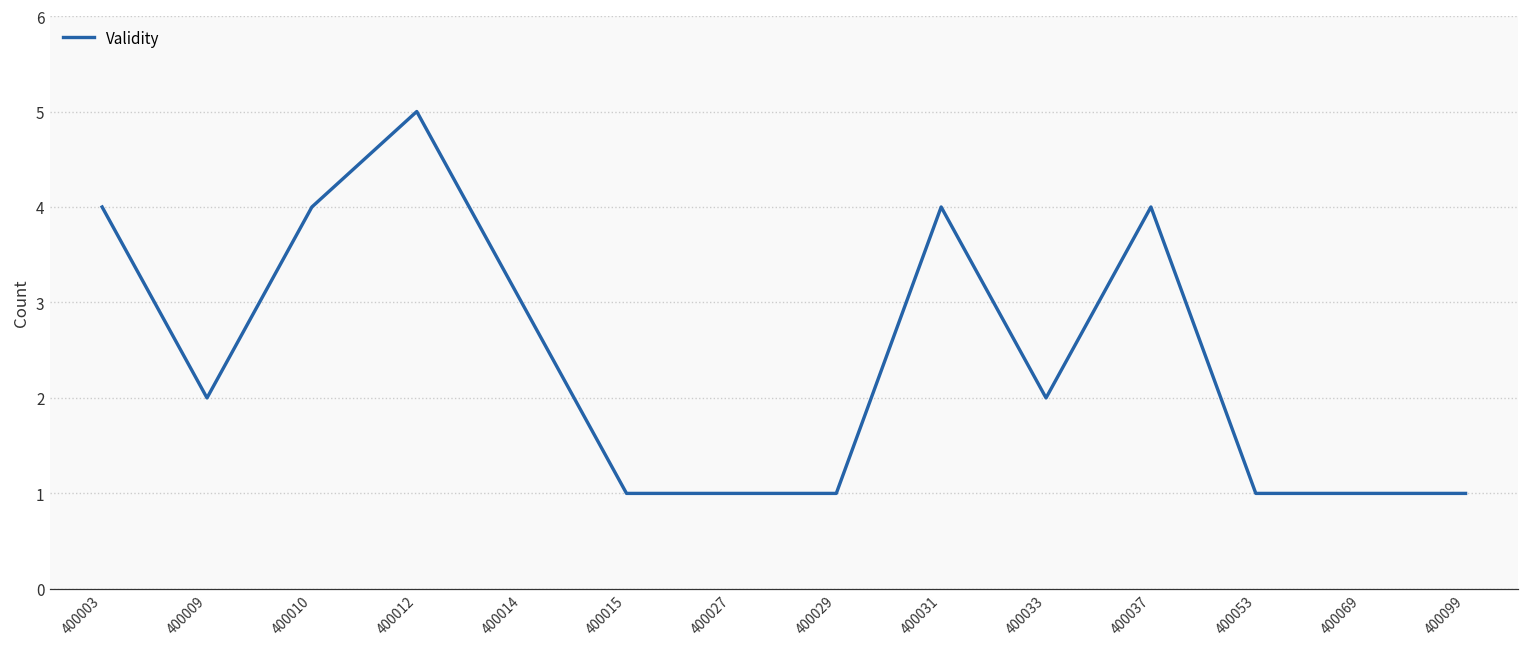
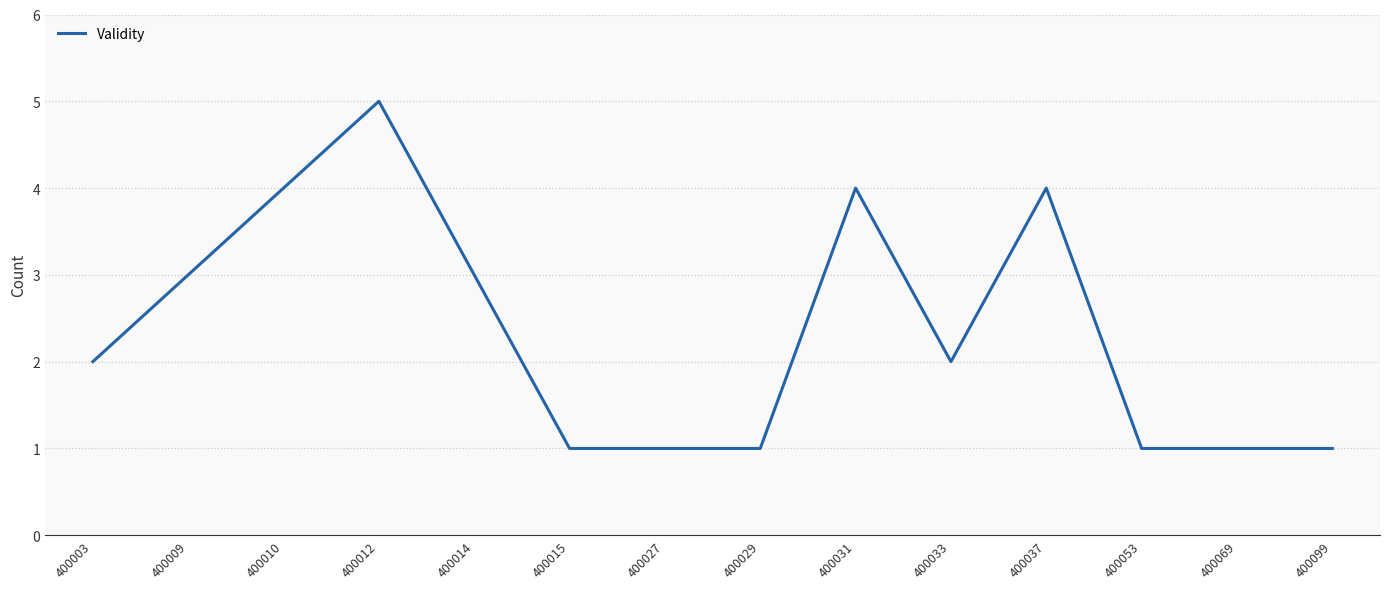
400003: 4 -> 2
400009: 2 -> 3
